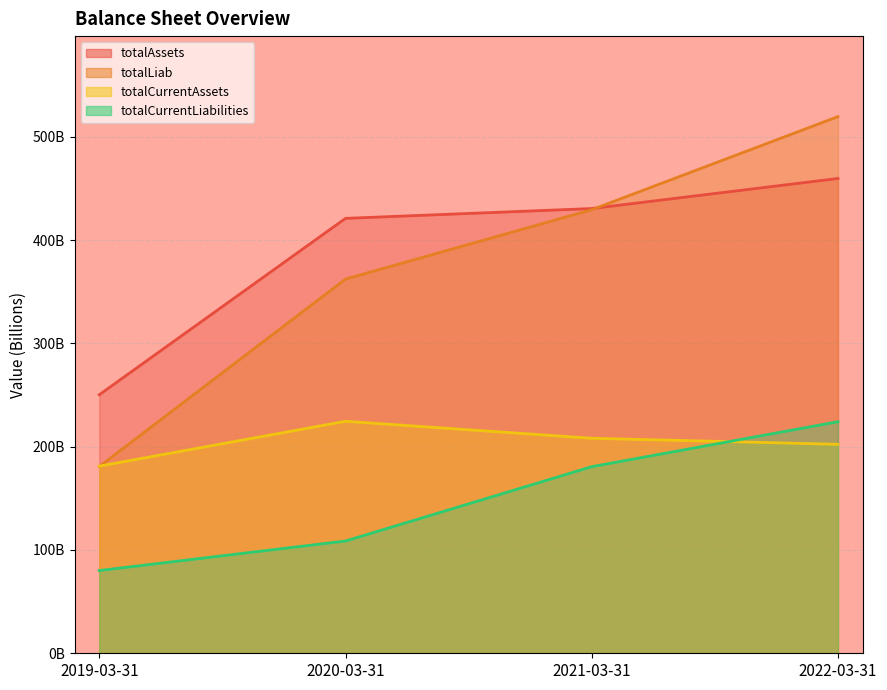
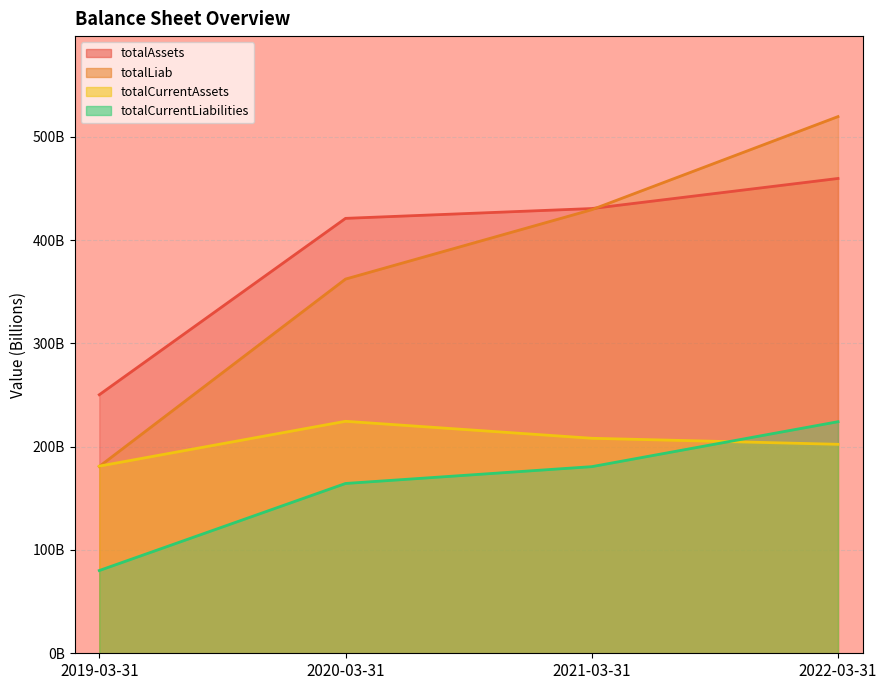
totalCurrentLiabilities, 2020-03-31: 109000000000 -> 164000000000
